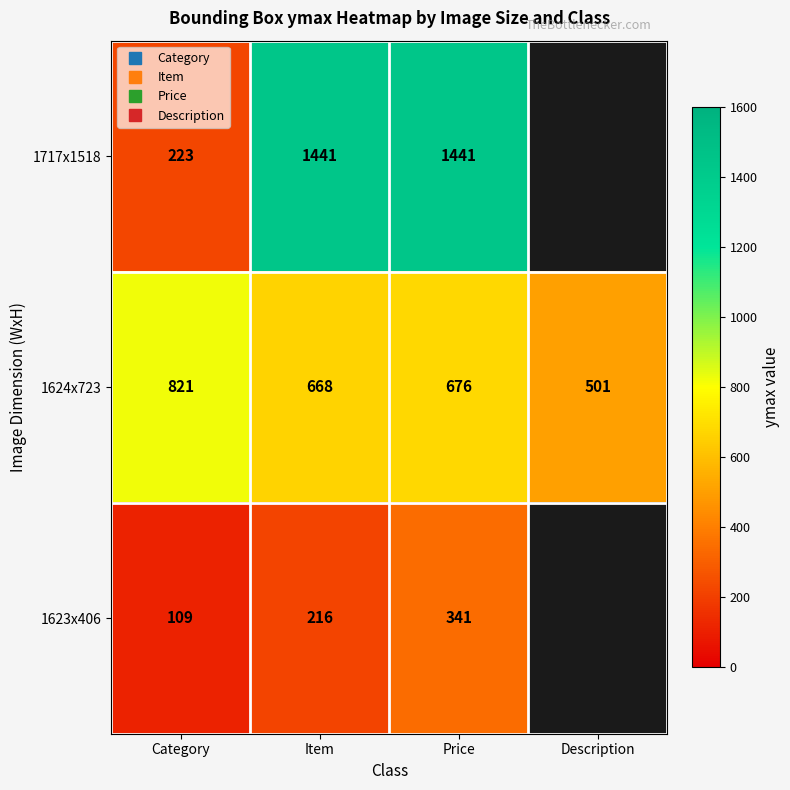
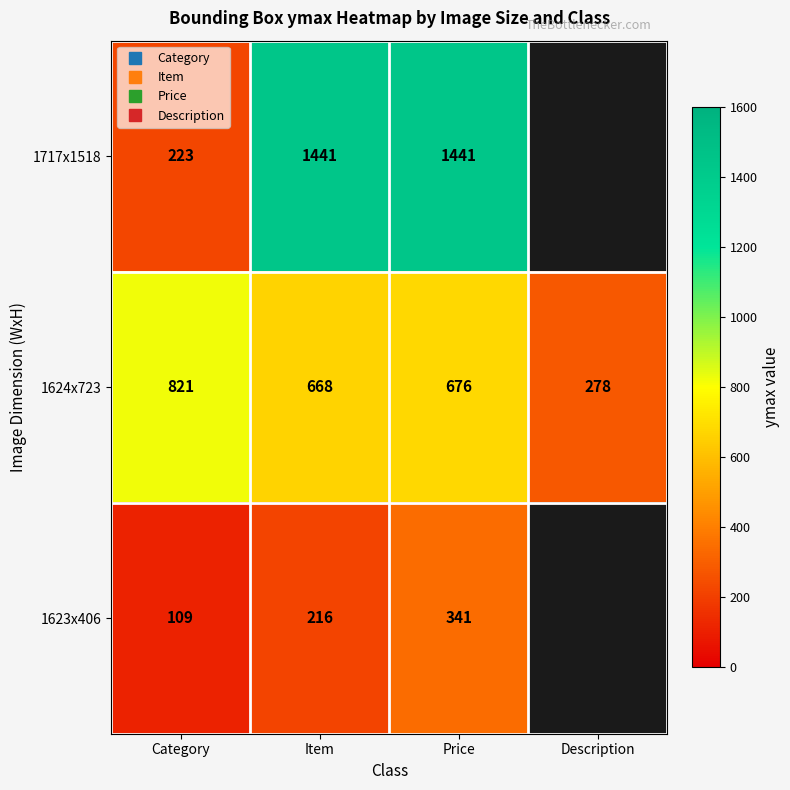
1624x723, Description: 501 -> 278
